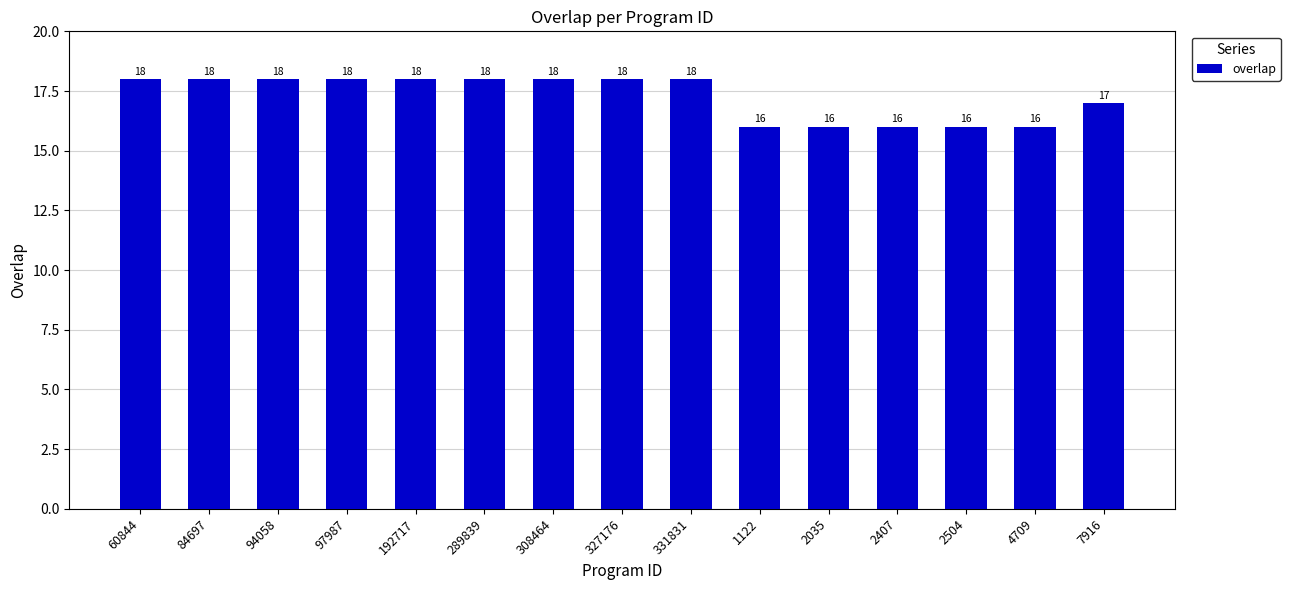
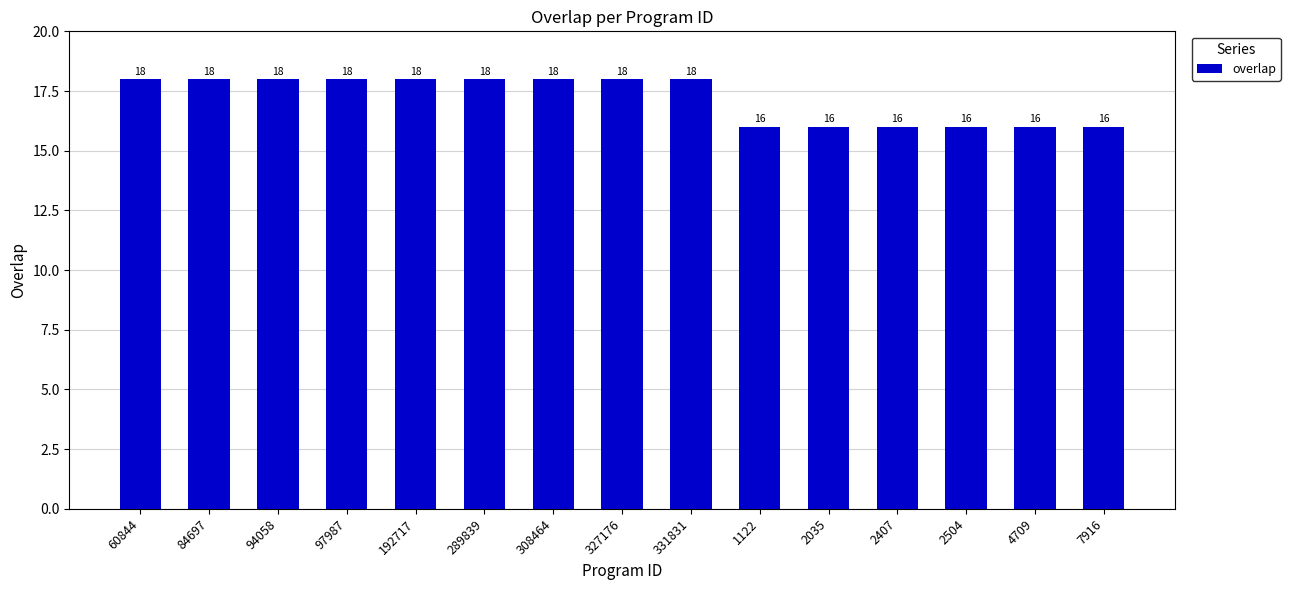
7916: 17 -> 16
